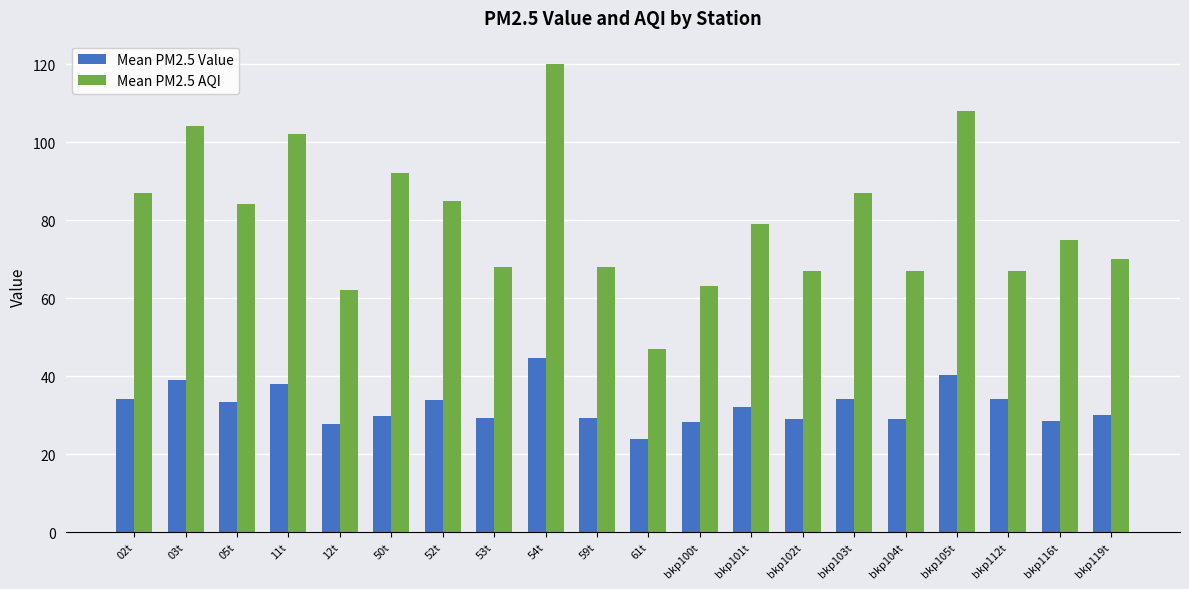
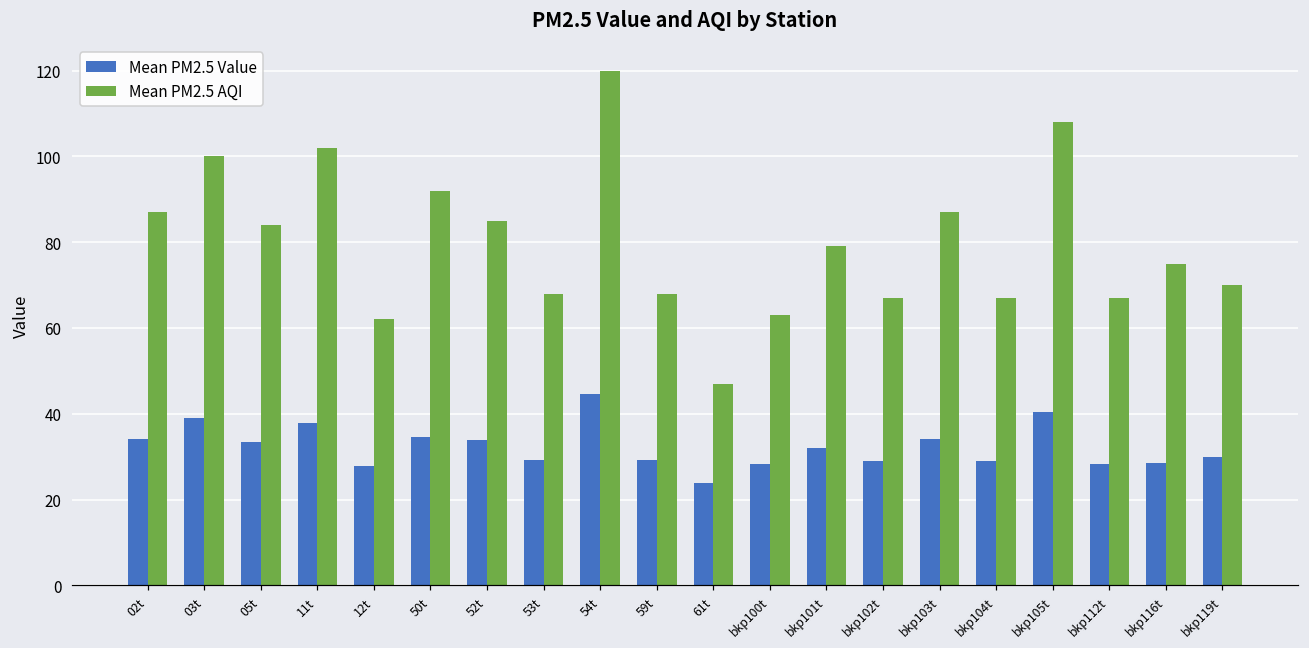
Mean PM2.5 AQI, 03t: 104 -> 100
Mean PM2.5 Value, 50t: 30 -> 35
Mean PM2.5 Value, bkp112t: 34 -> 28
